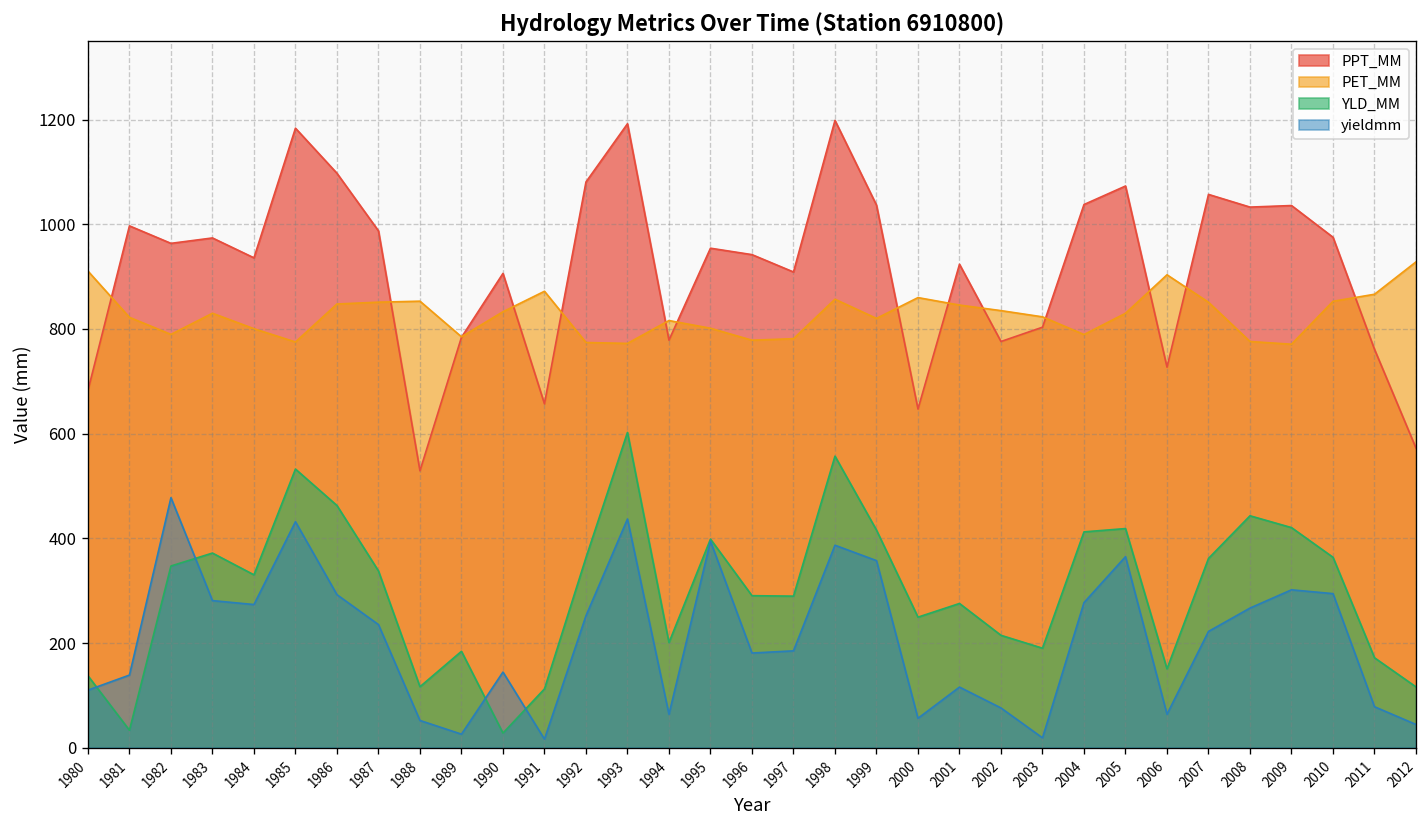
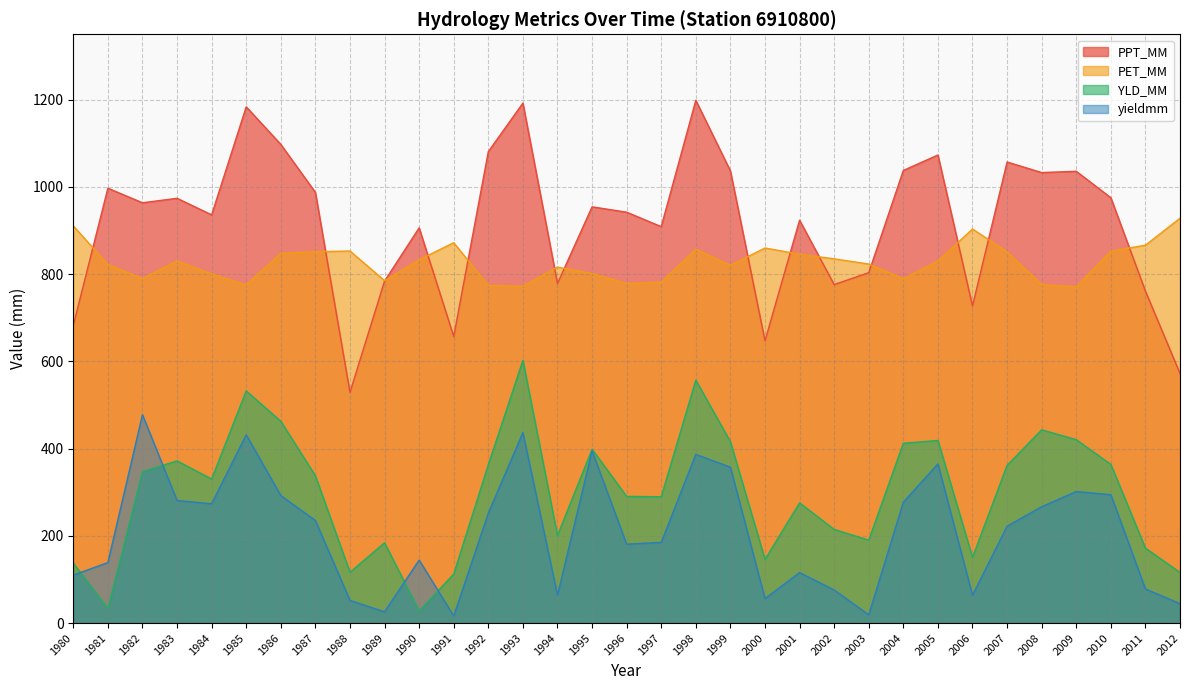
YLD_MM, 2000: 250 -> 150
